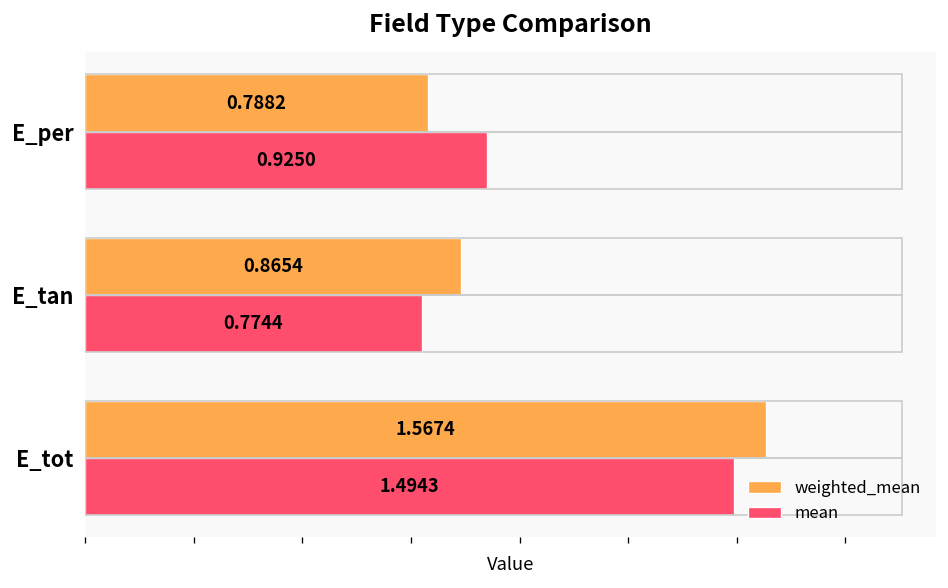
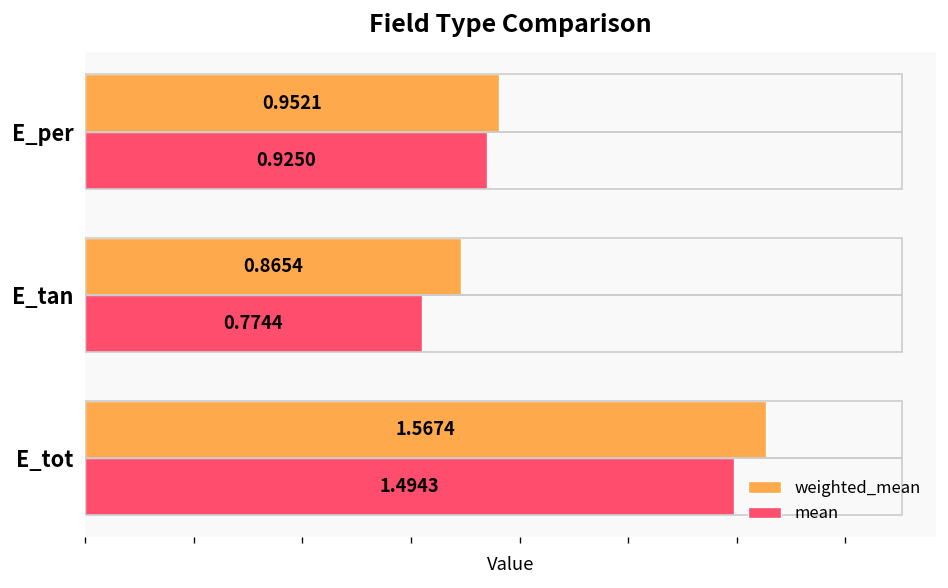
weighted_mean, E_per: 0.7882 -> 0.9521
